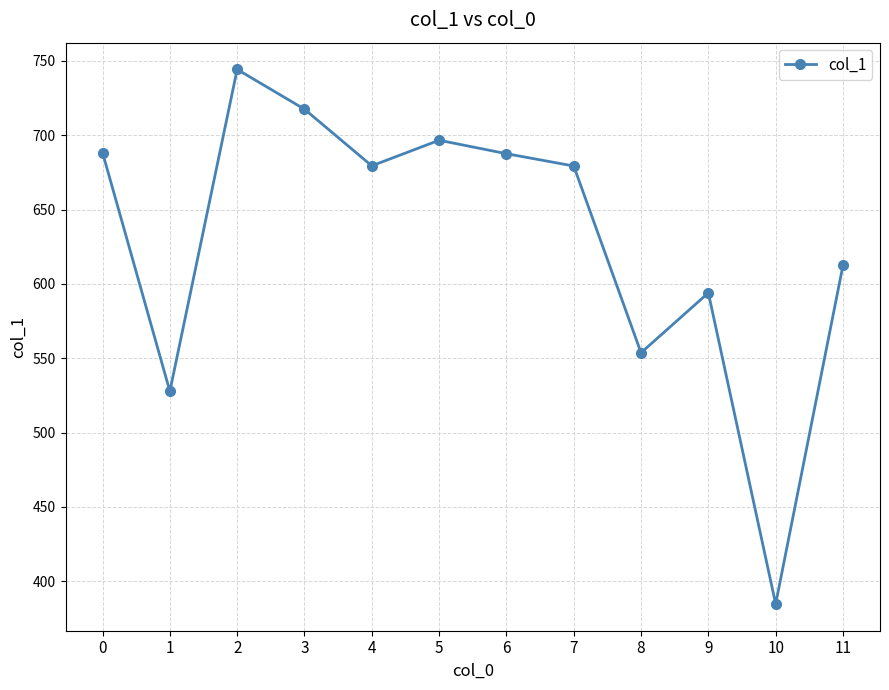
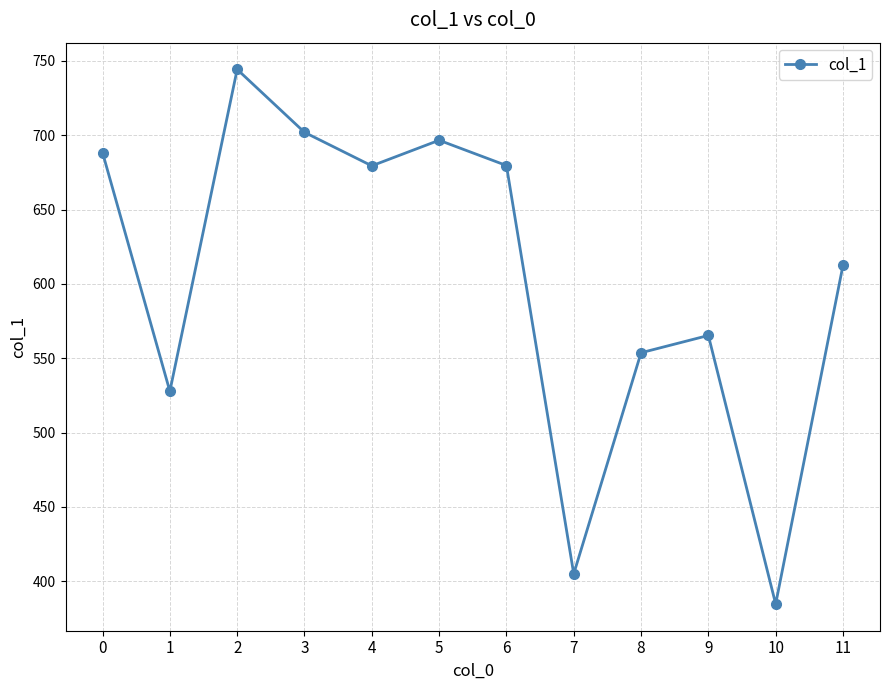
3: 718 -> 702
6: 688 -> 680
7: 679 -> 405
9: 594 -> 565
